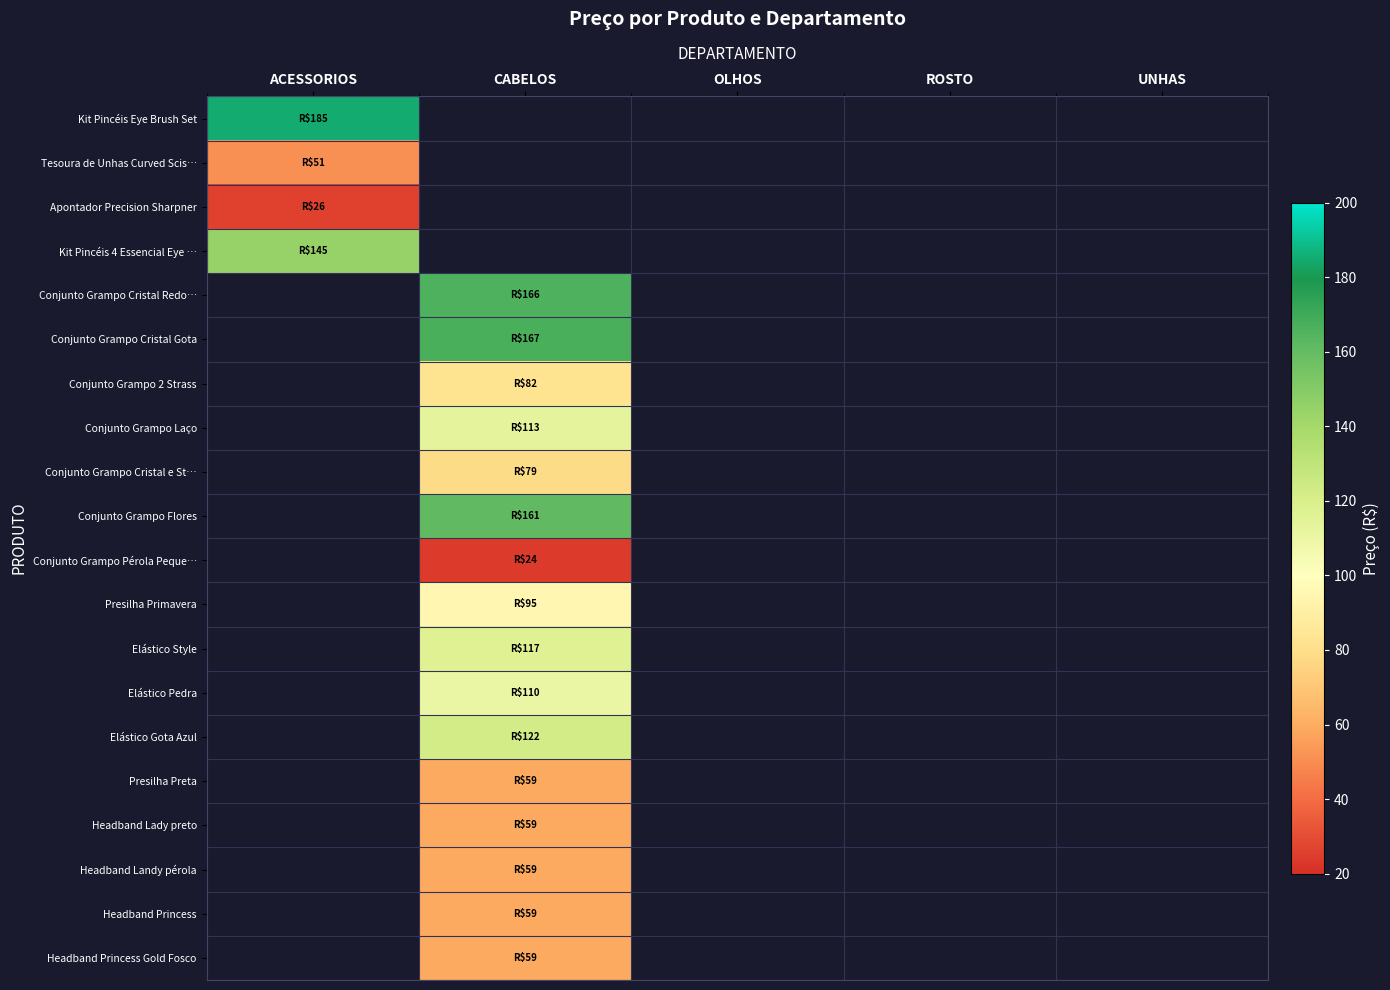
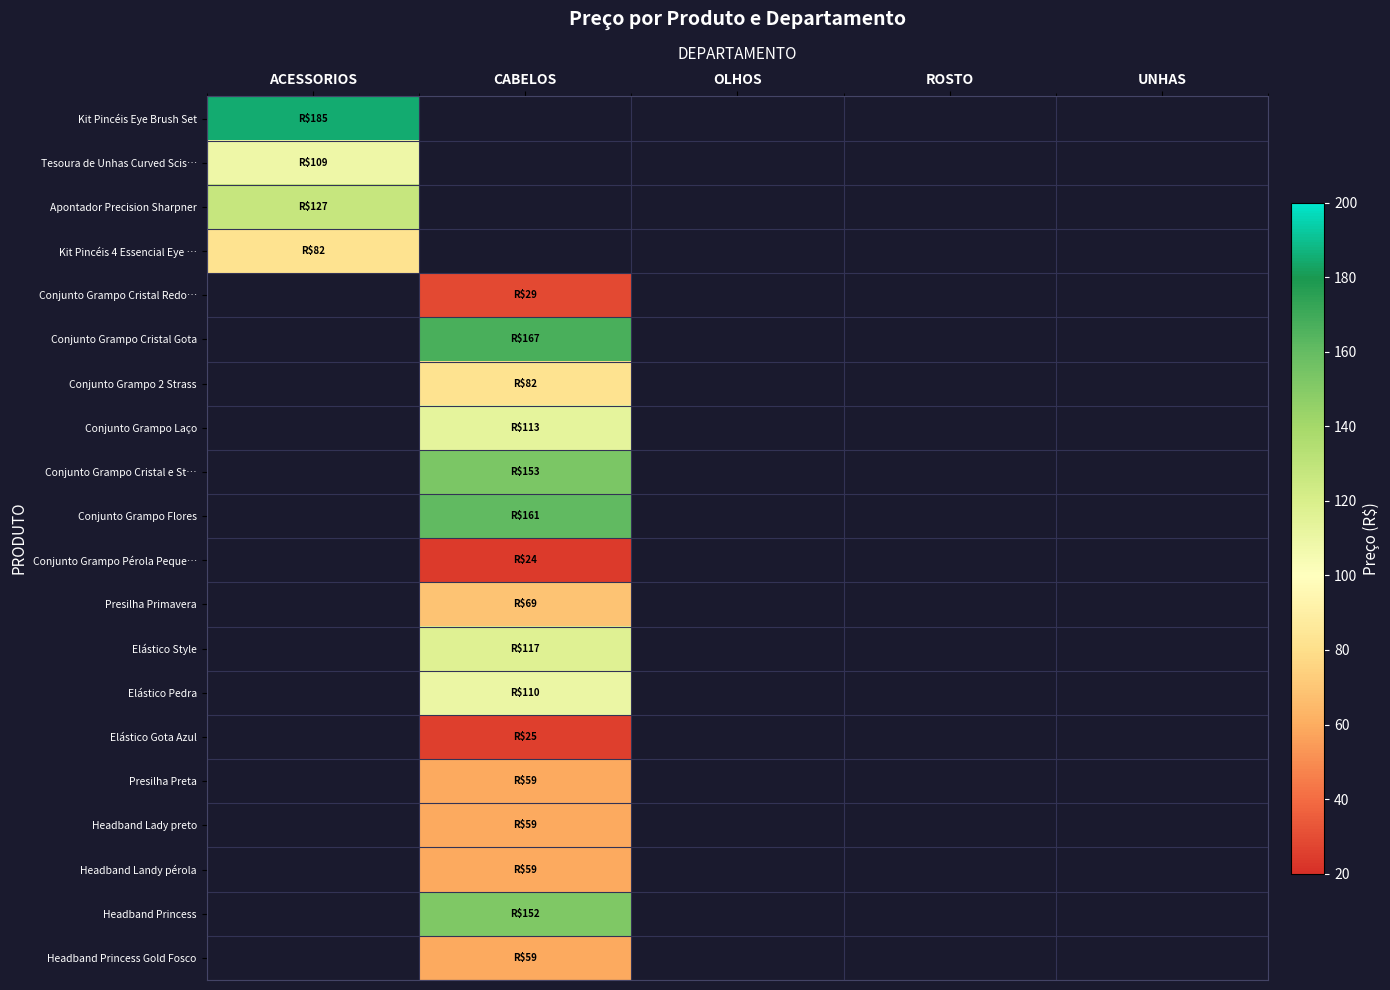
Tesoura de Unhas Curved Scis…, ACESSORIOS: $51 -> $109
Apontador Precision Sharpner, ACESSORIOS: $26 -> $127
Kit Pincéis 4 Essencial Eye …, ACESSORIOS: $145 -> $82
Conjunto Grampo Cristal Redo…, CABELOS: $166 -> $29
Conjunto Grampo Cristal e St…, CABELOS: $79 -> $153
Presilha Primavera, CABELOS: $95 -> $69
Elástico Gota Azul, CABELOS: $122 -> $25
Headband Princess, CABELOS: $59 -> $152
